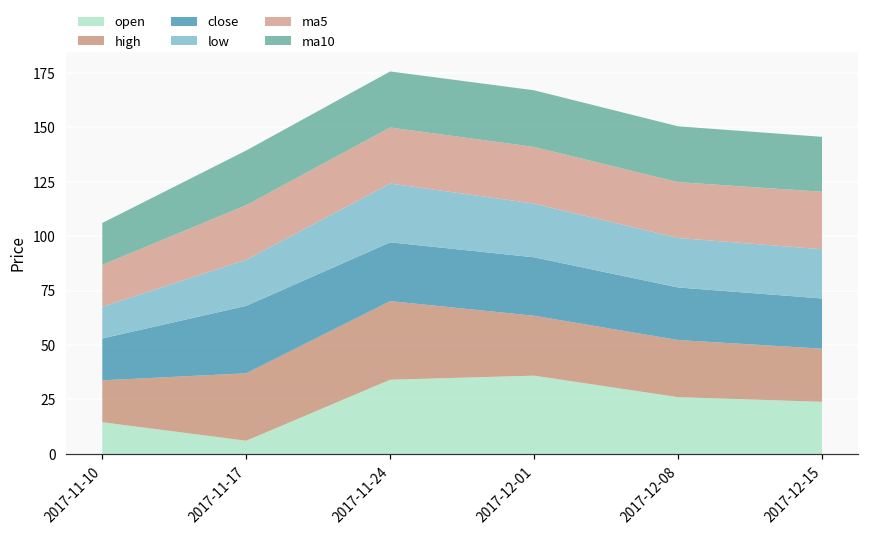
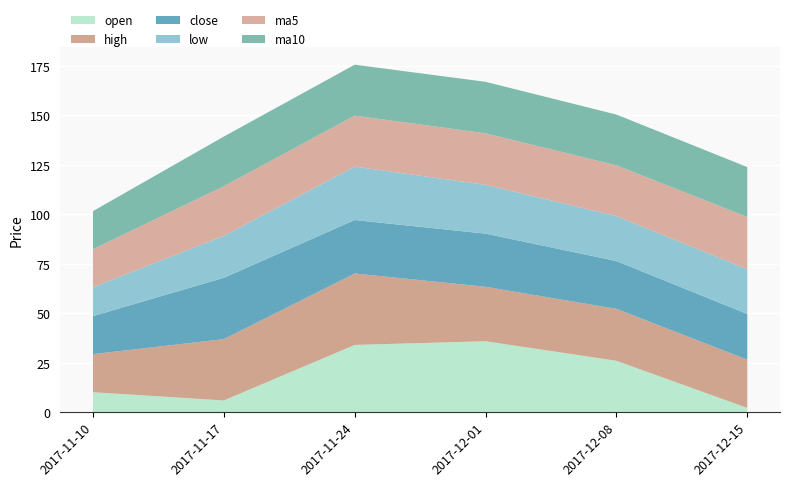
open, 2017-11-10: 15 -> 10
open, 2017-12-15: 24 -> 2
